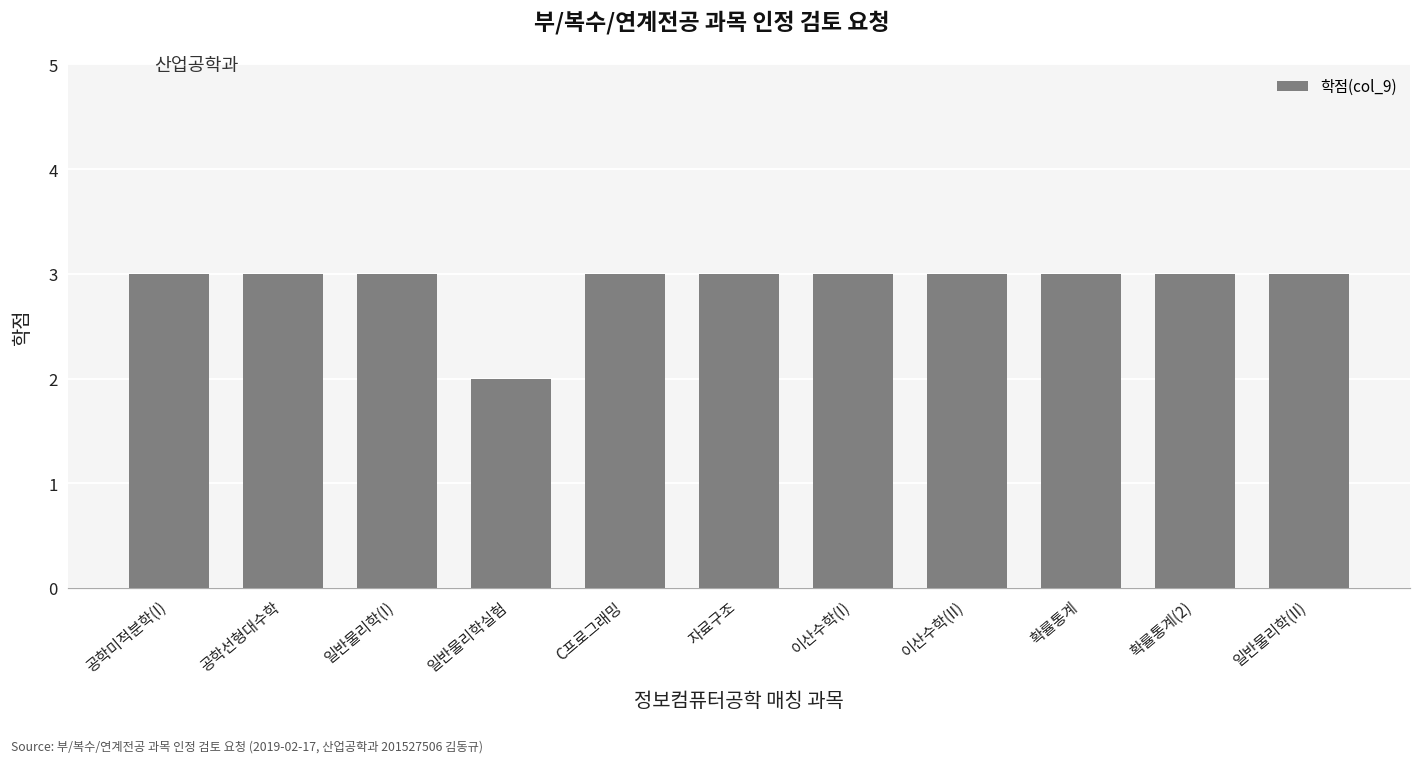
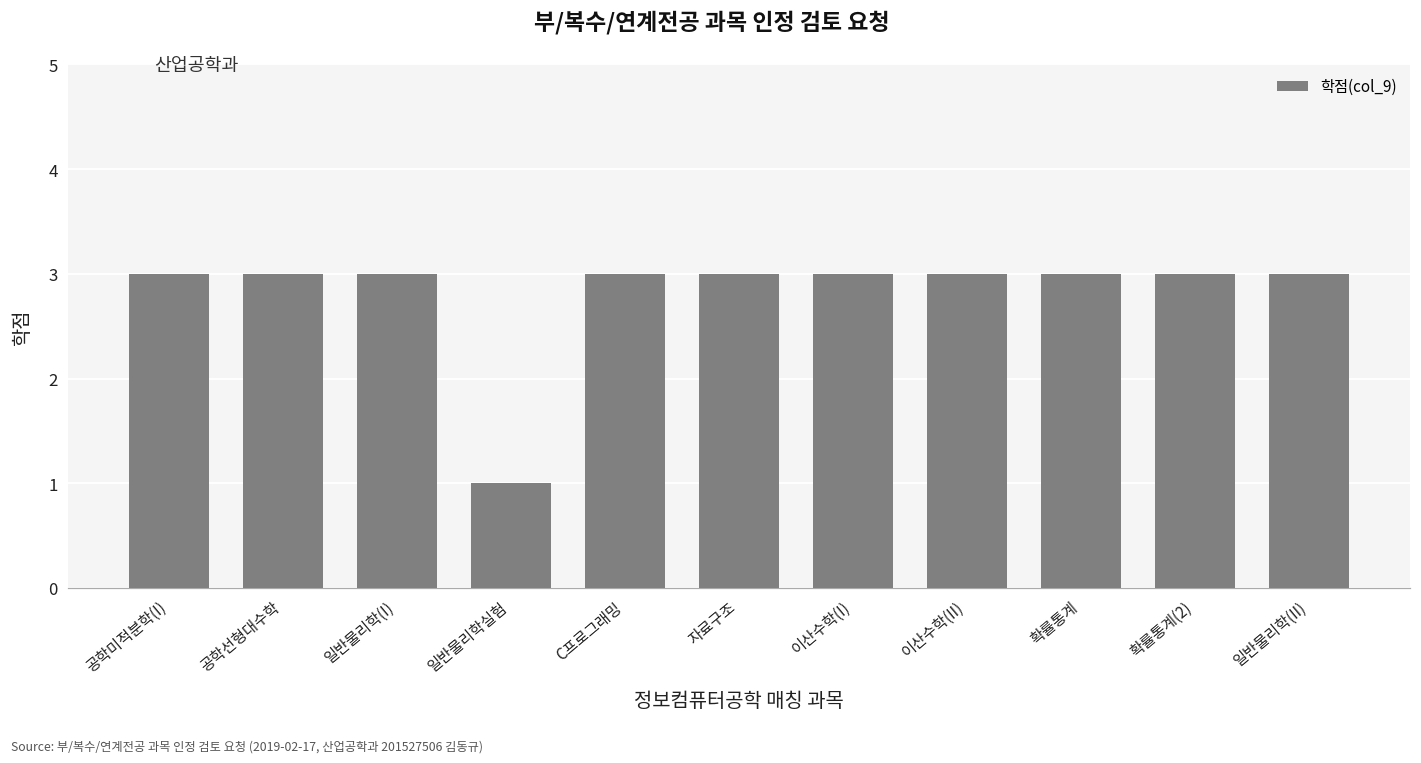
일반물리학실험: 2 -> 1
